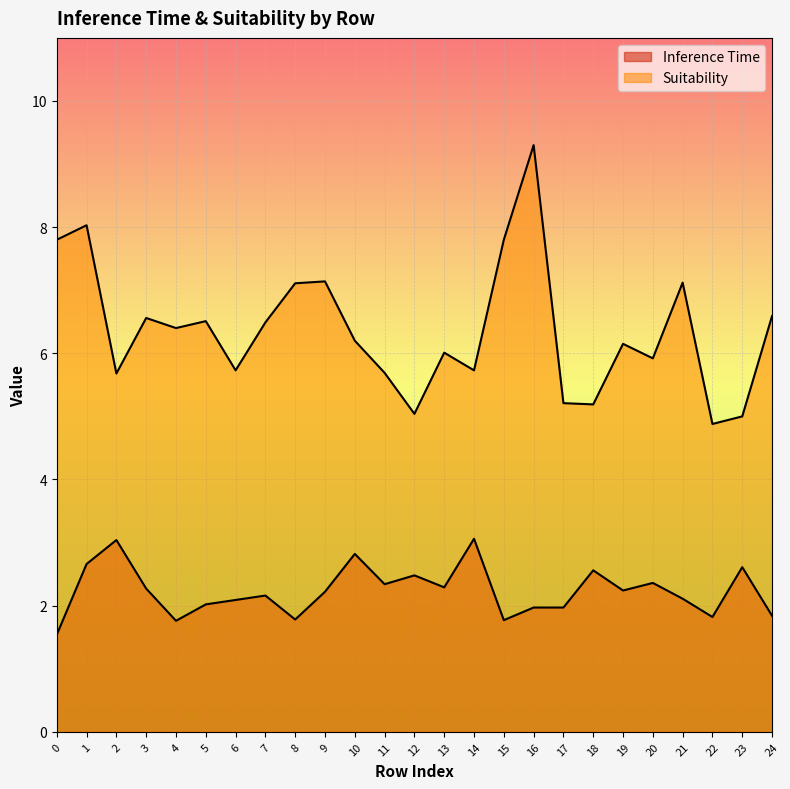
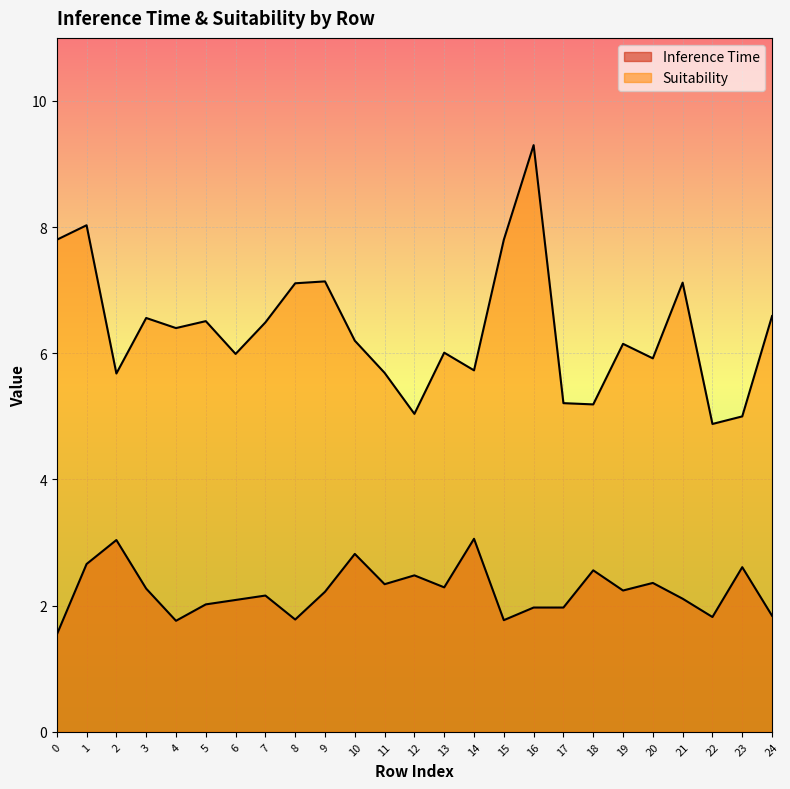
Suitability, 6: 5.7 -> 6.0
